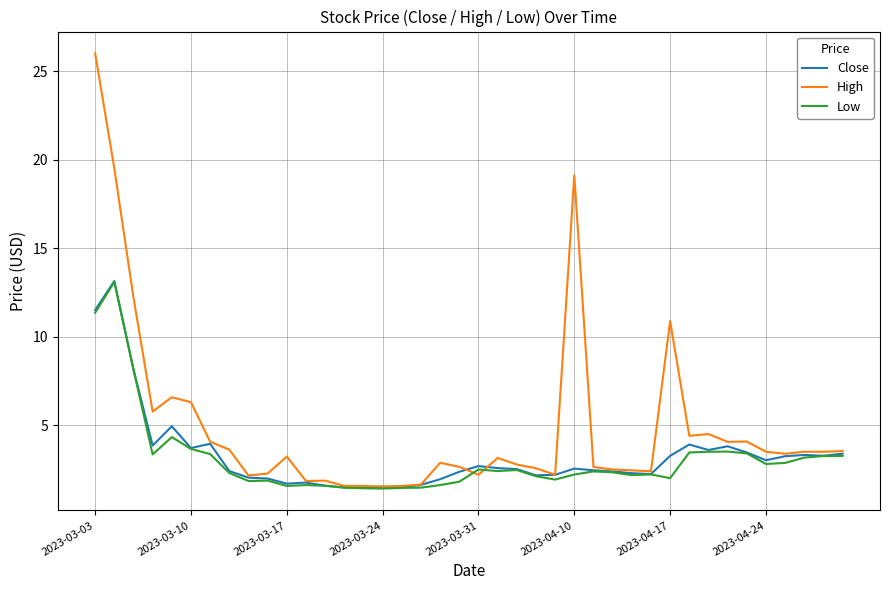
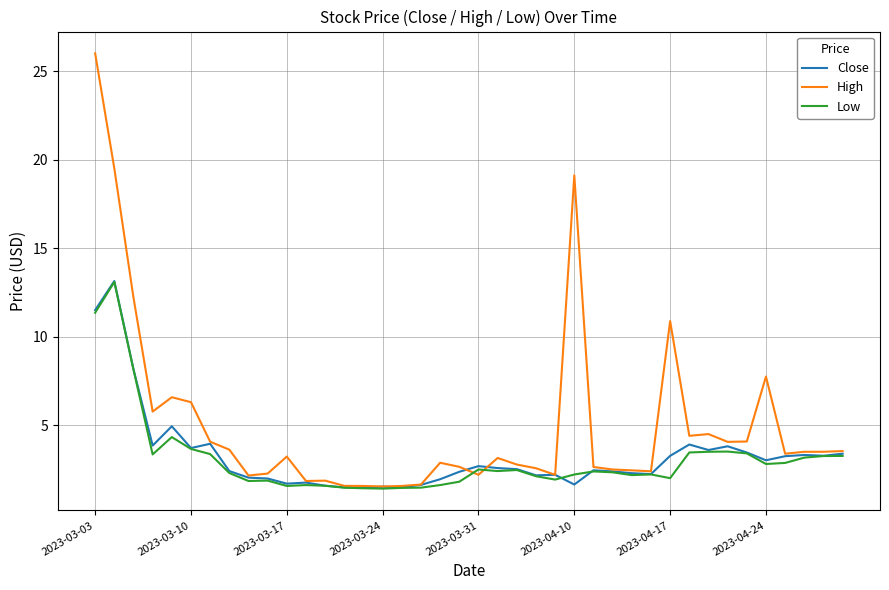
Close, 2023-04-10: 2.6 -> 1.7
High, 2023-04-24: 3.5 -> 7.7
